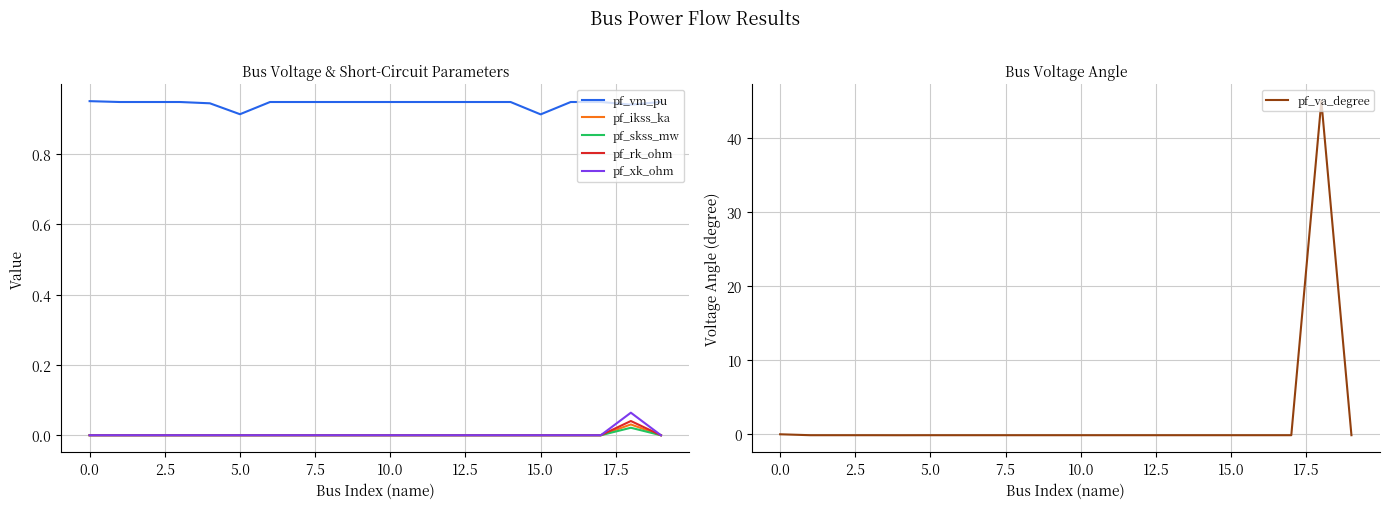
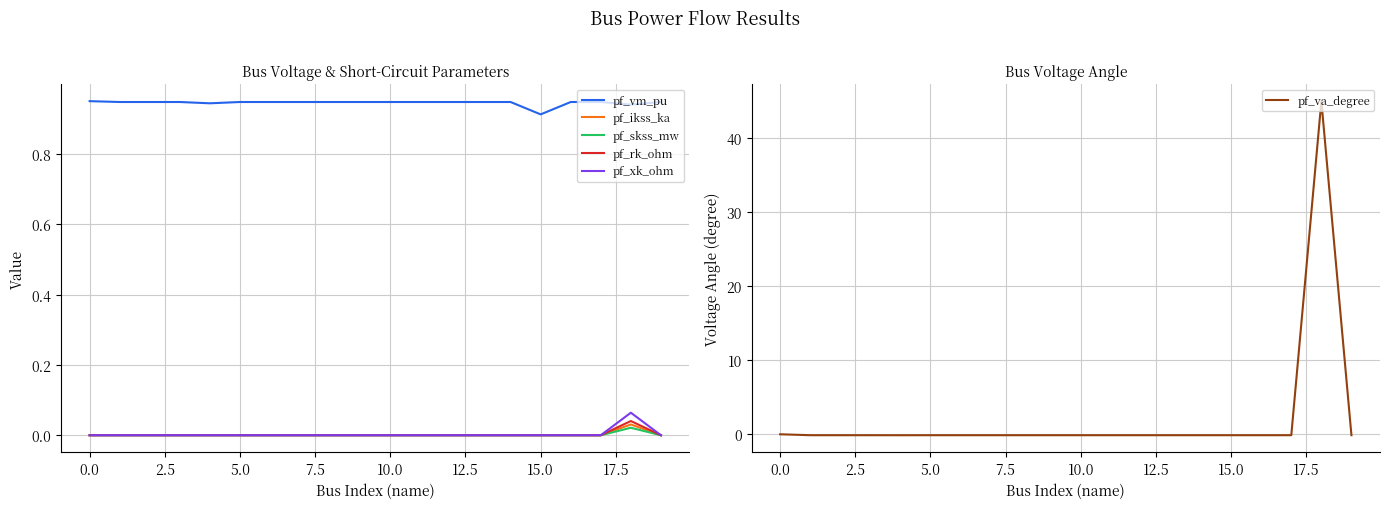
Bus Voltage & Short-Circuit Parameters, pf_vm_pu, 5.0: 0.91 -> 0.95
